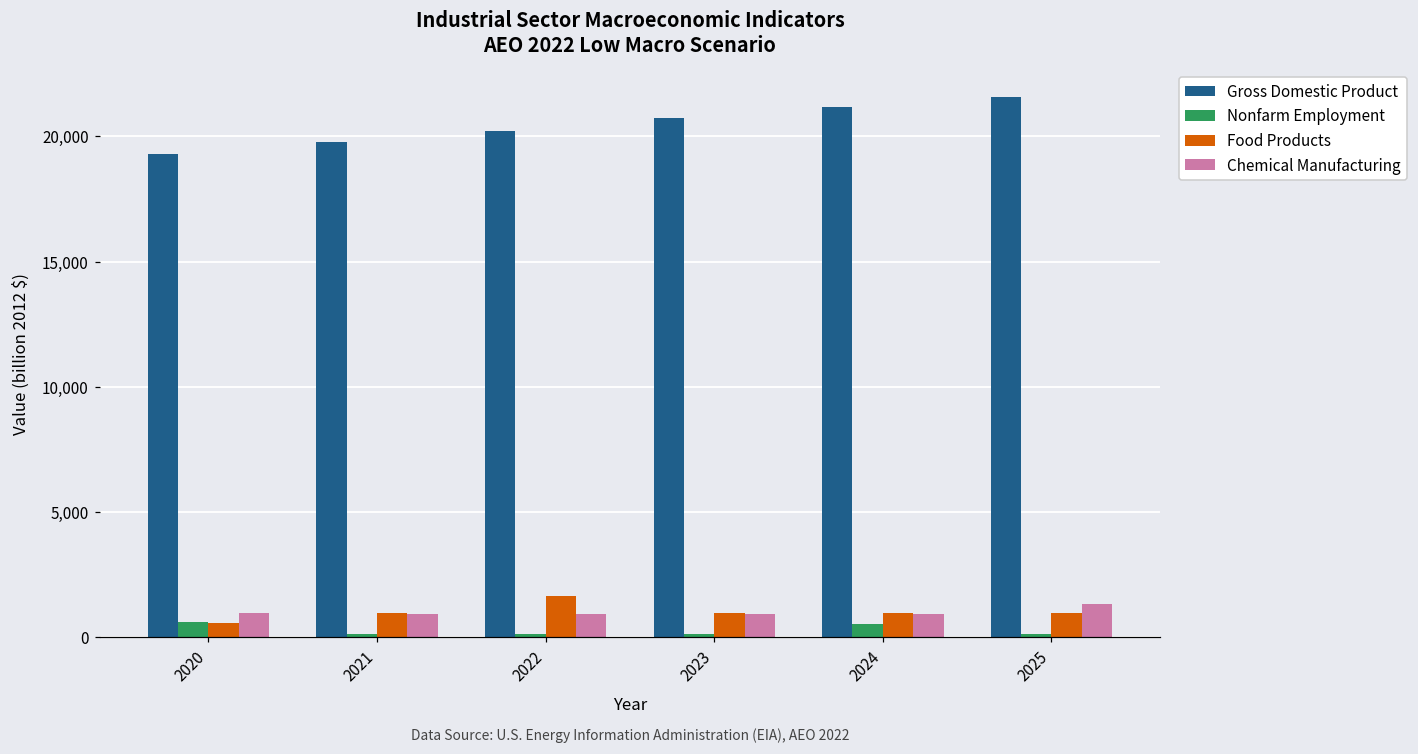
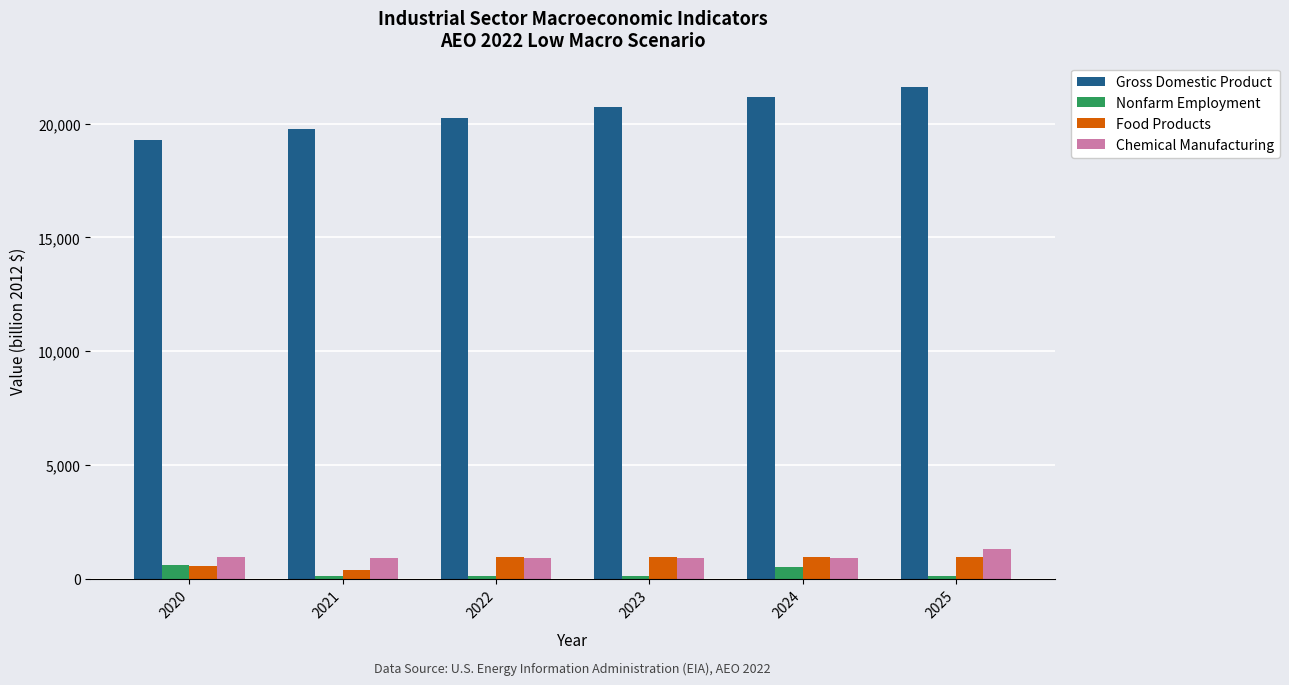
Food Products, 2021: 1,000 -> 400
Food Products, 2022: 1,600 -> 1,000
